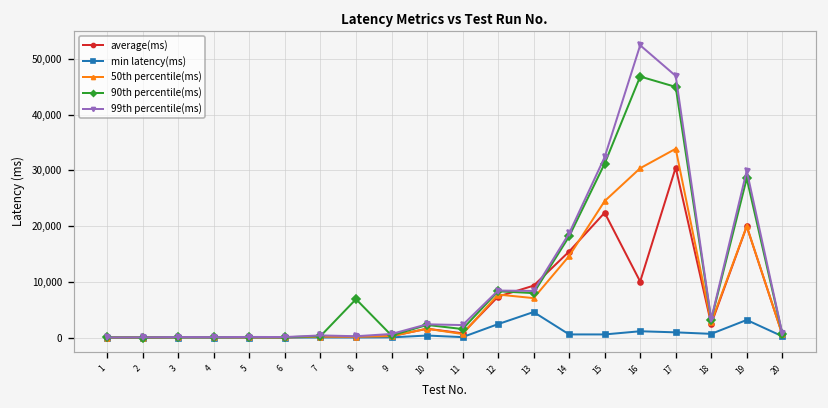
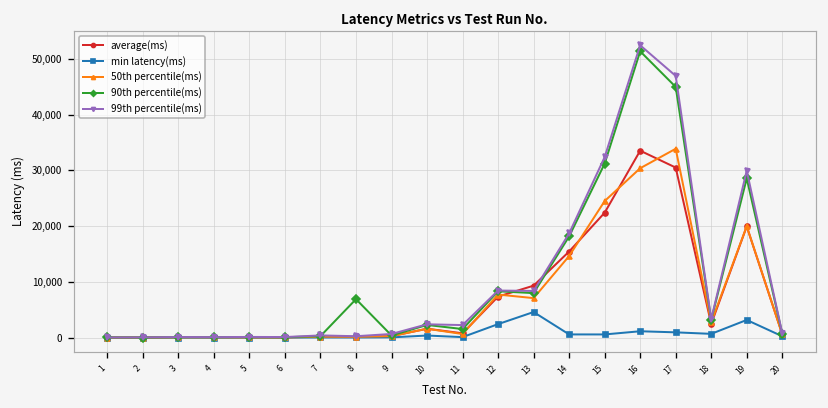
average(ms), 16: 10,000 -> 34,000
90th percentile(ms), 16: 47,000 -> 51,000
